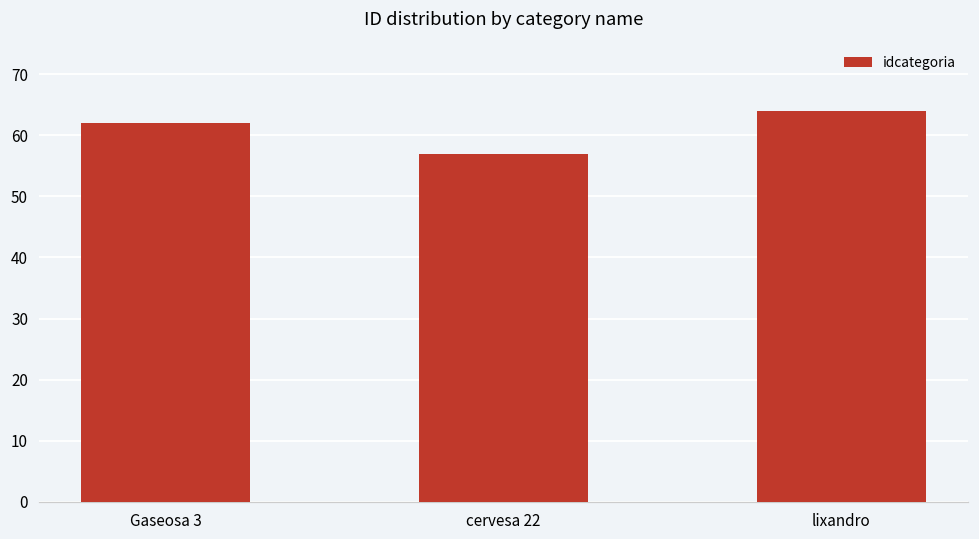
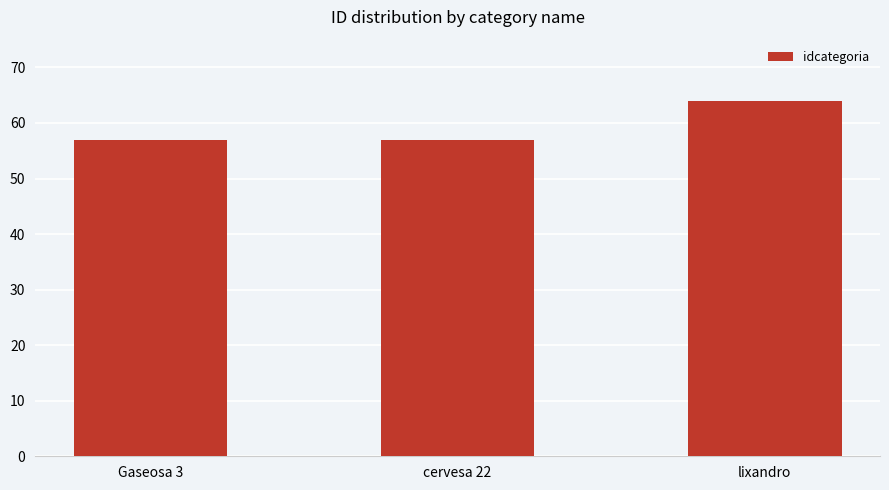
Gaseosa 3: 62 -> 57
